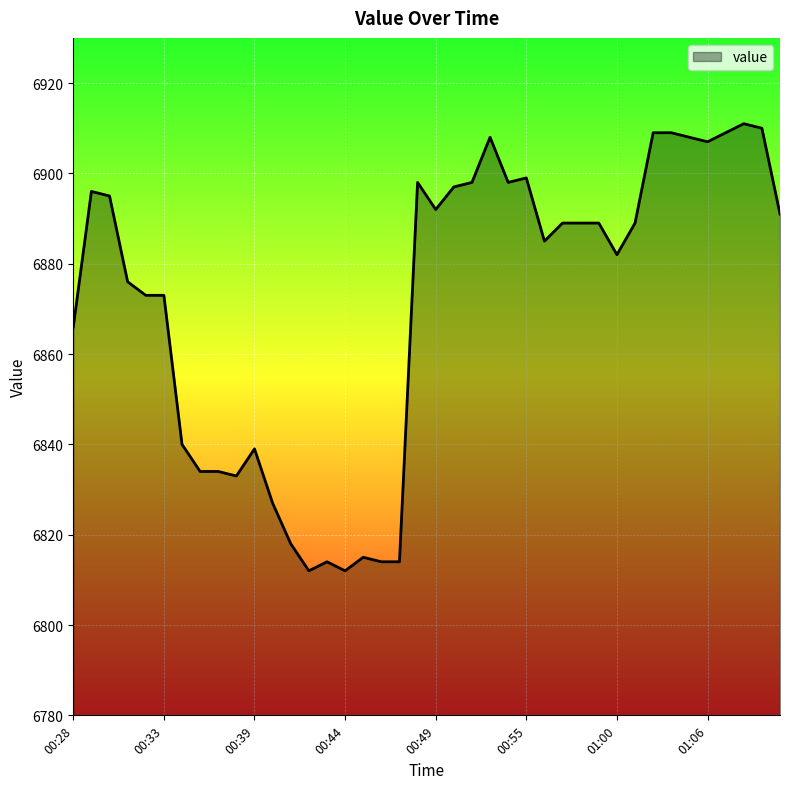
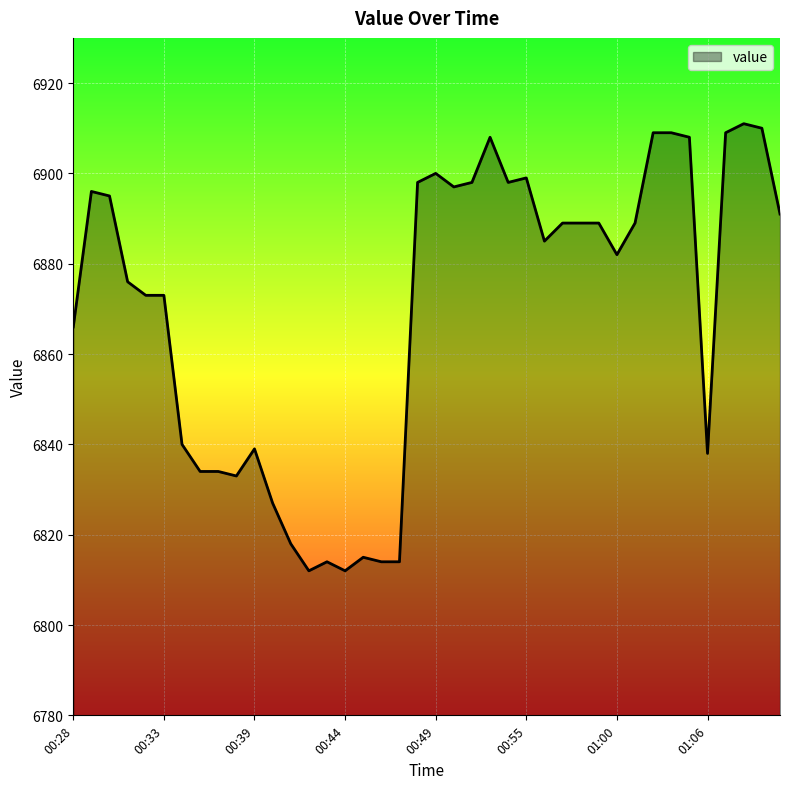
00:49: 6892 -> 6900
01:06: 6907 -> 6838
